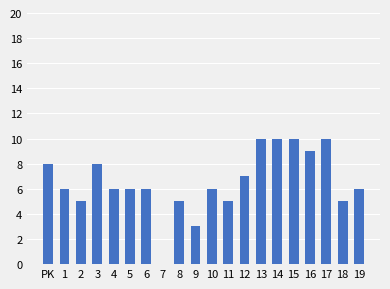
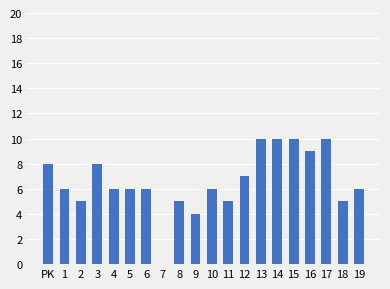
9: 3 -> 4
